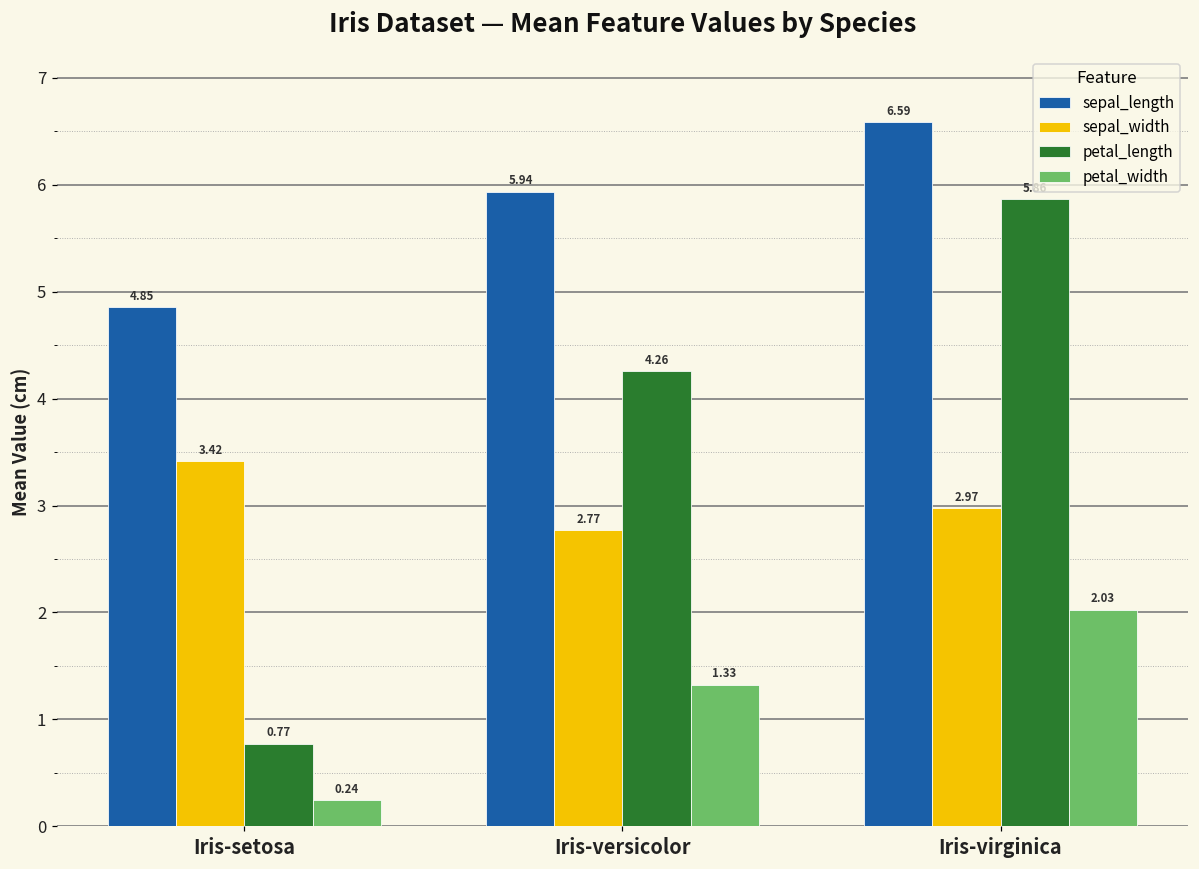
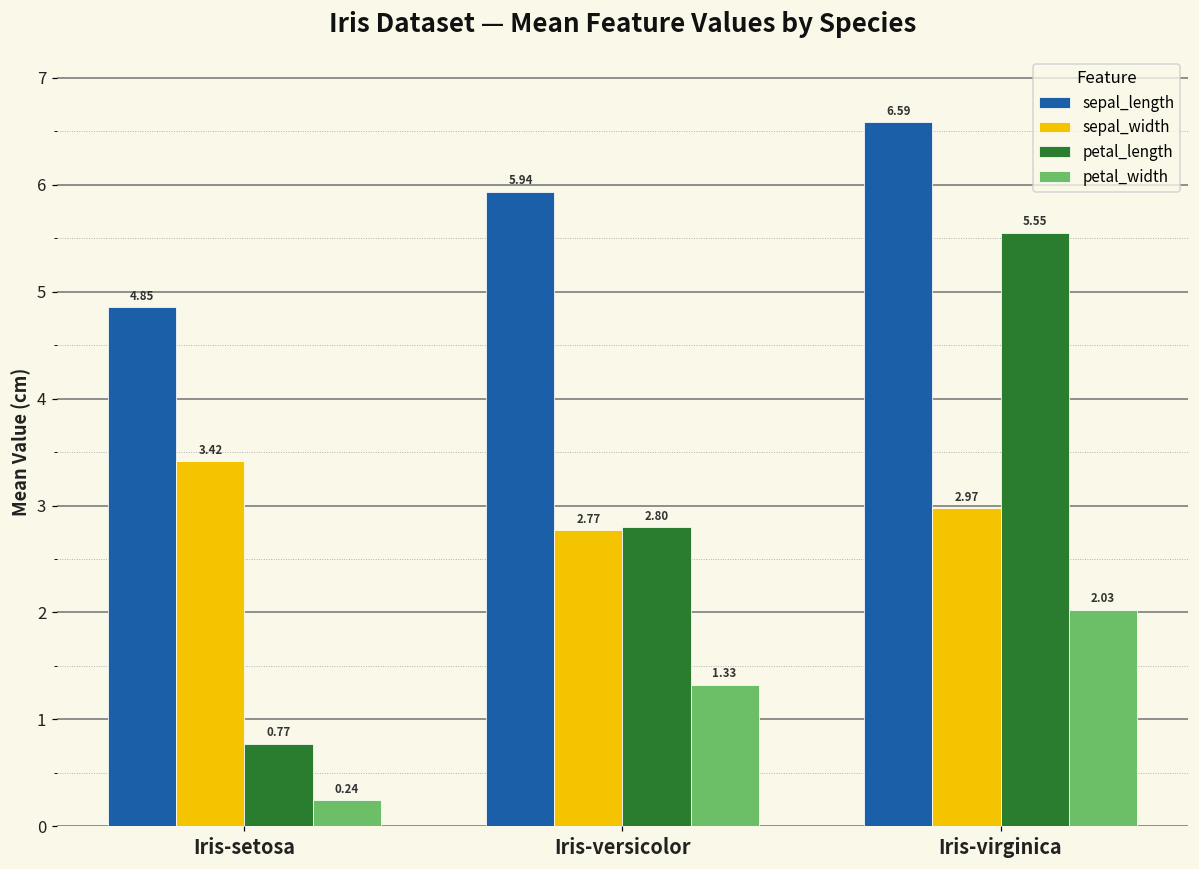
petal_length, Iris-versicolor: 4.26 -> 2.80
petal_length, Iris-virginica: 5.9 -> 5.6
